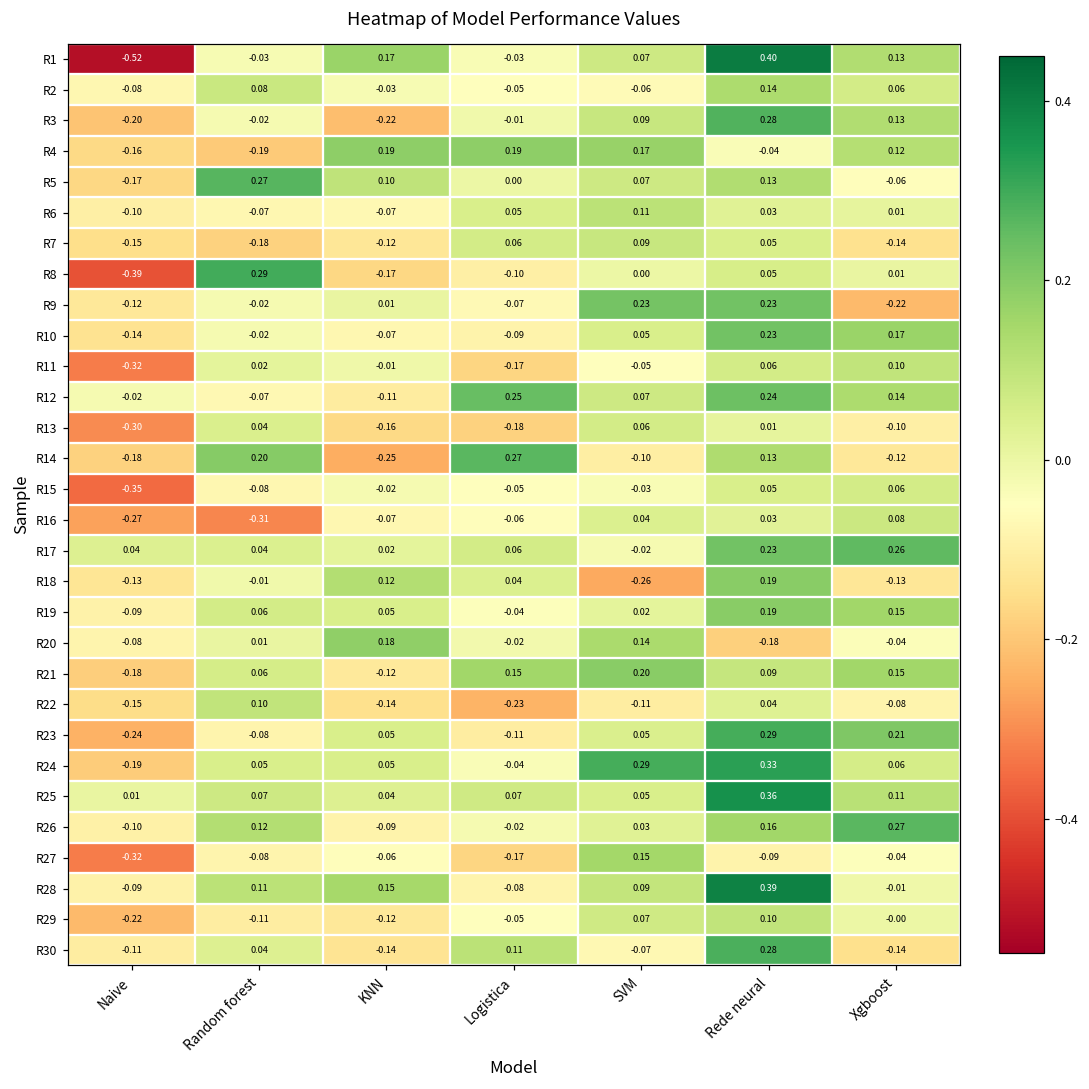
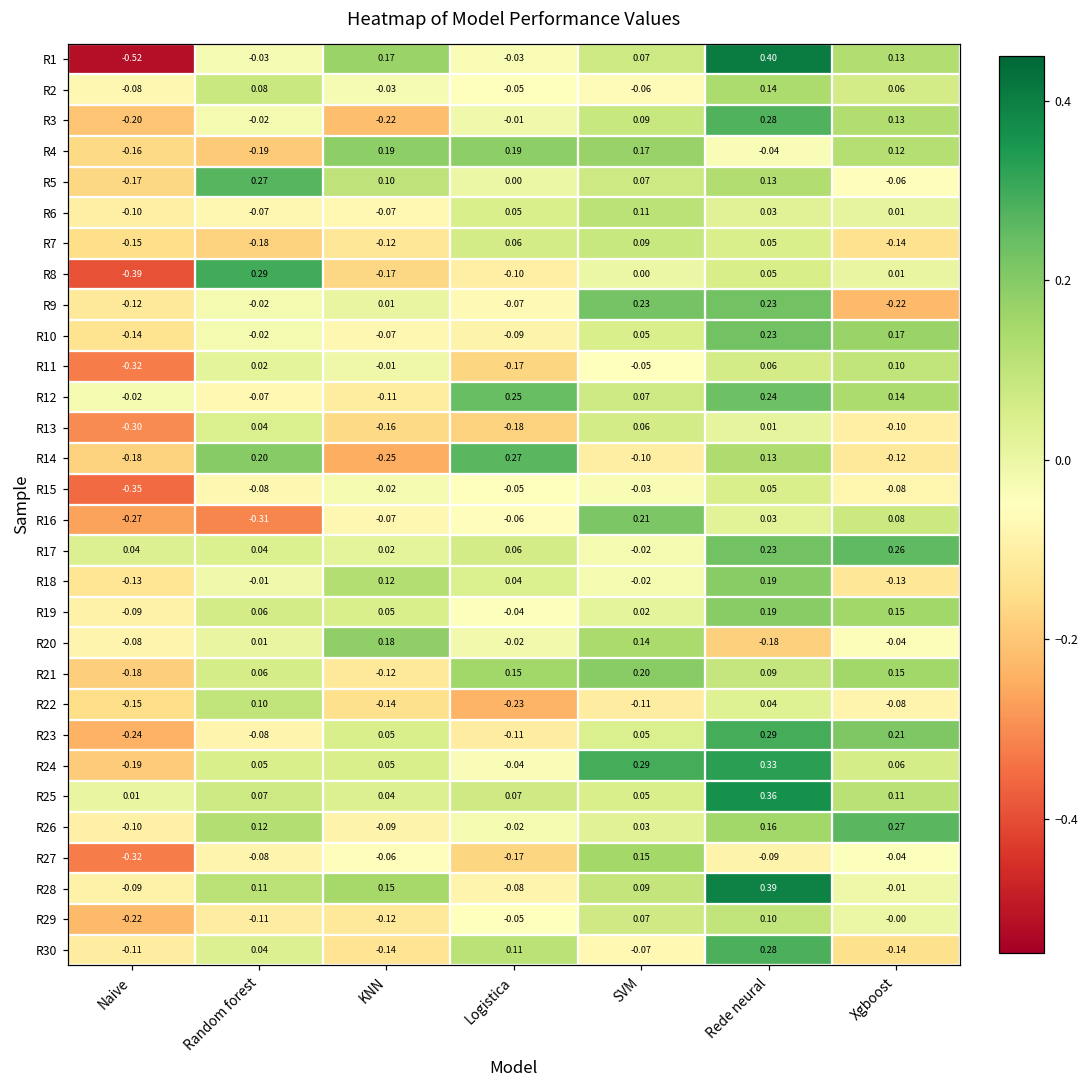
R15, Xgboost: 0.06 -> -0.08
R16, SVM: 0.04 -> 0.21
R18, SVM: -0.26 -> -0.02
